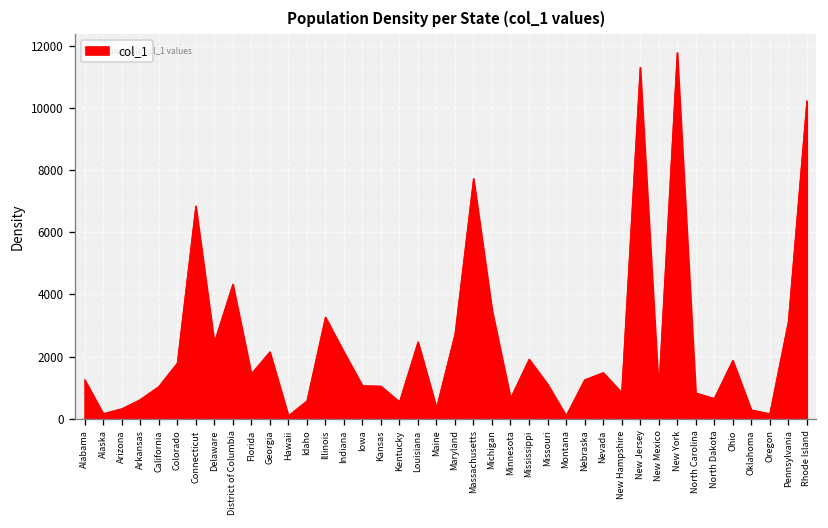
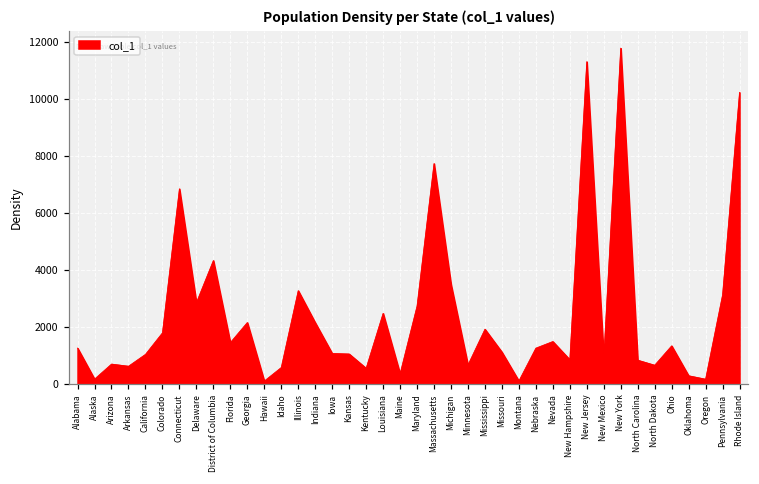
Arizona: 300 -> 700
Delaware: 2500 -> 2800
Ohio: 1900 -> 1300
